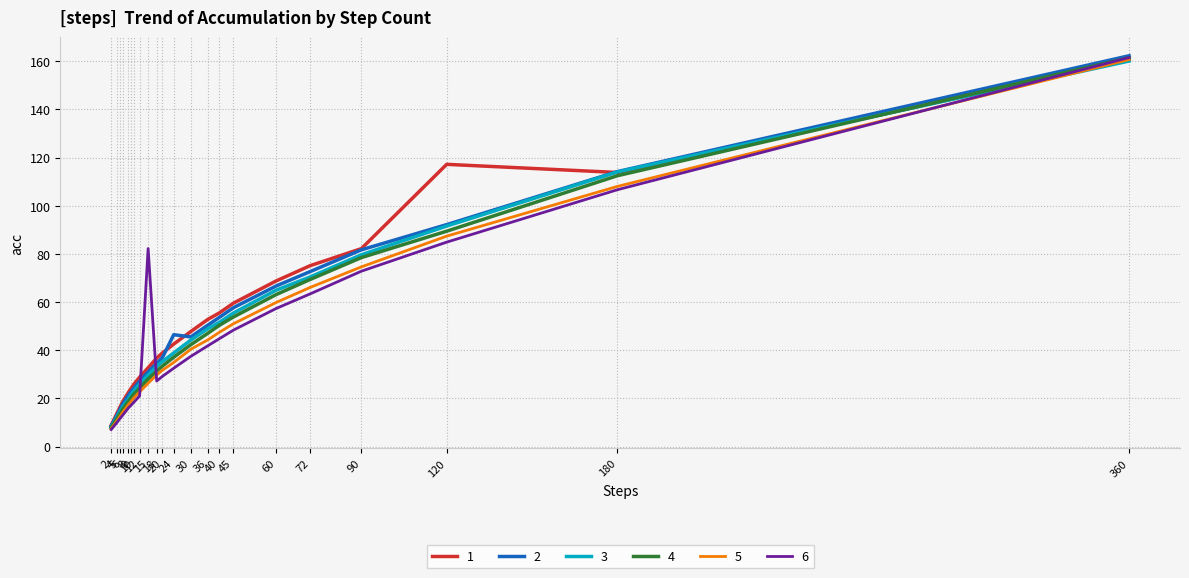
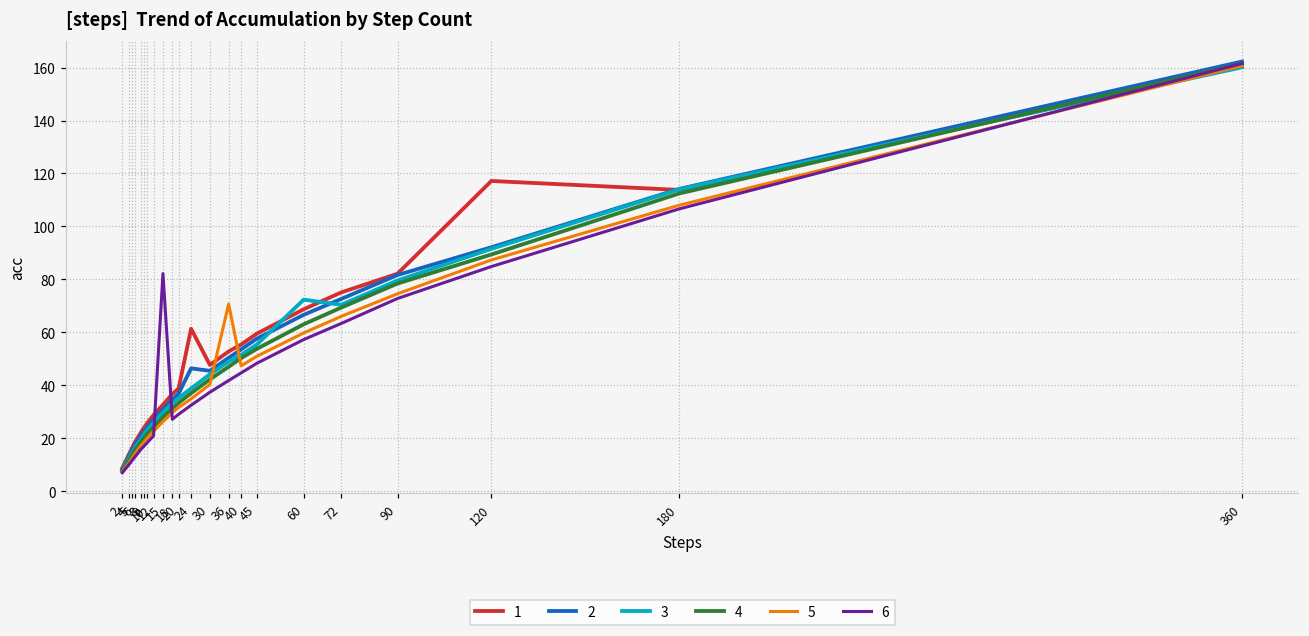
1, 24: 43 -> 61
5, 36: 44 -> 71
3, 60: 65 -> 72
